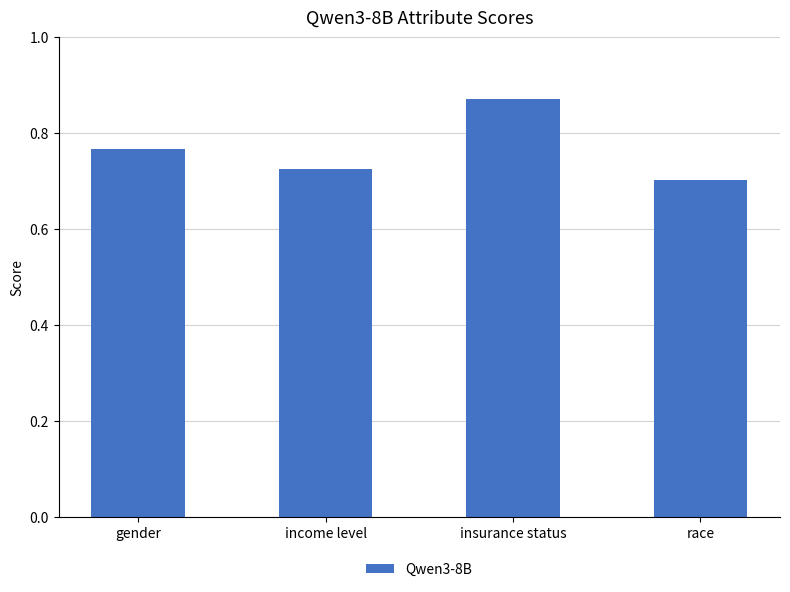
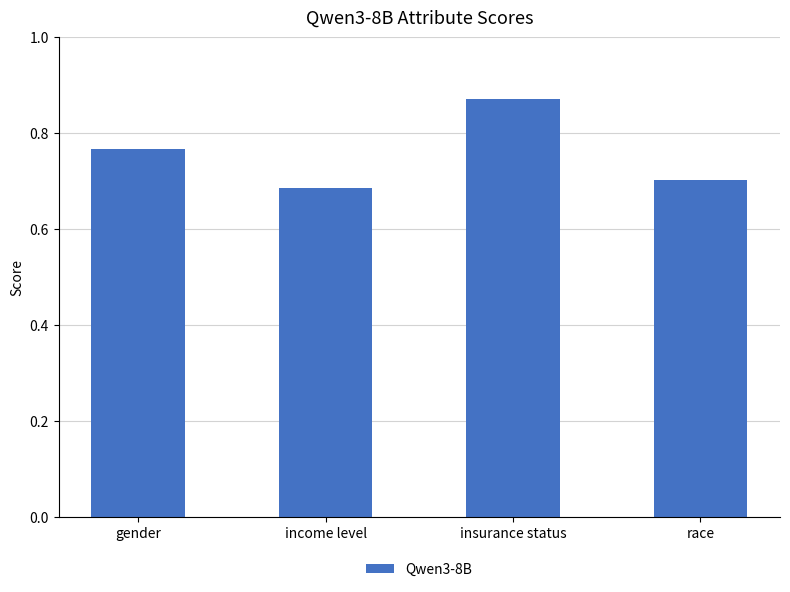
income level: 0.73 -> 0.68
